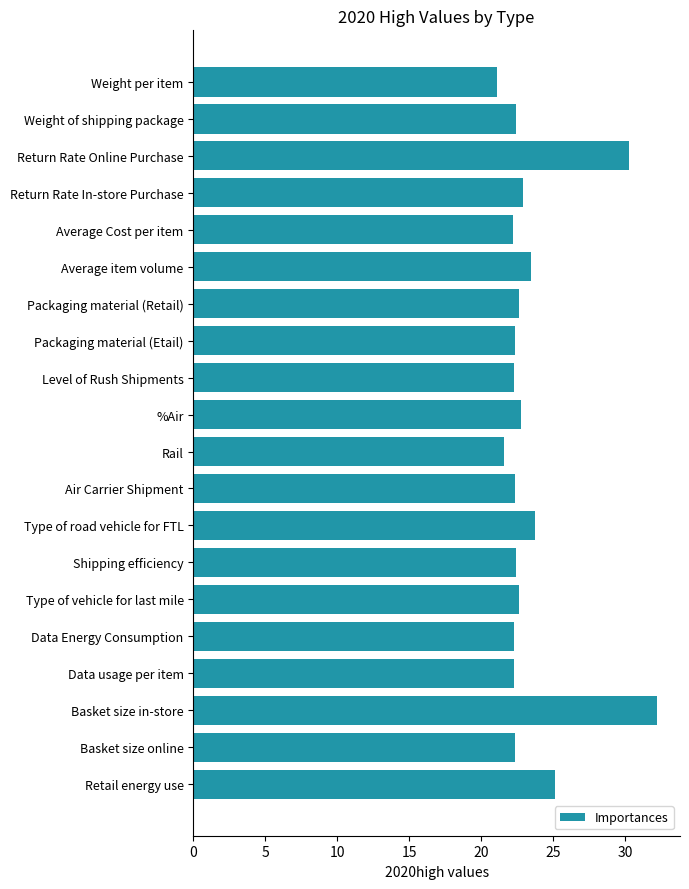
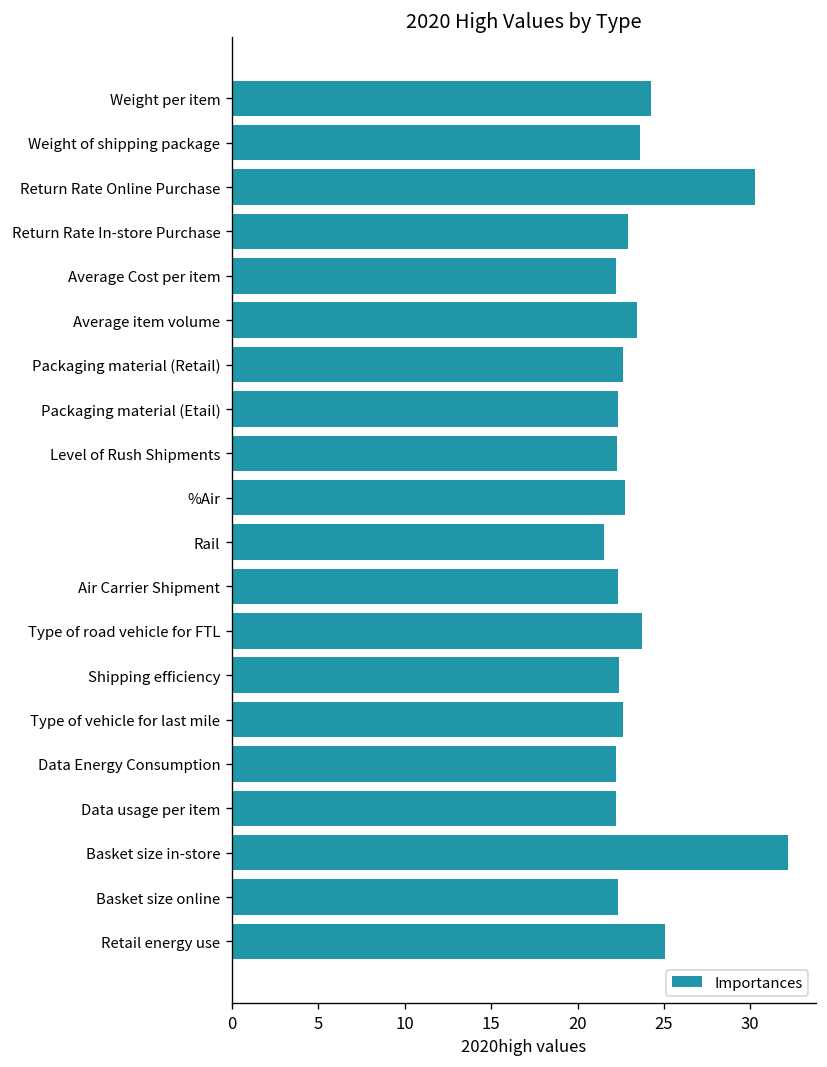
Weight per item: 21.1 -> 24.2
Weight of shipping package: 22.4 -> 23.6
